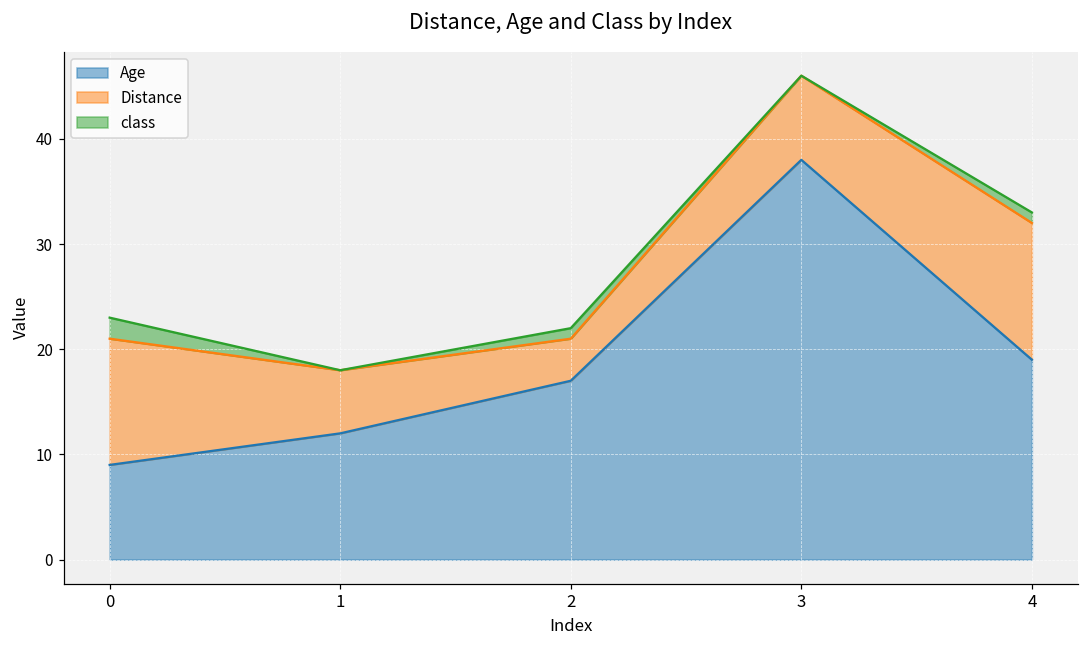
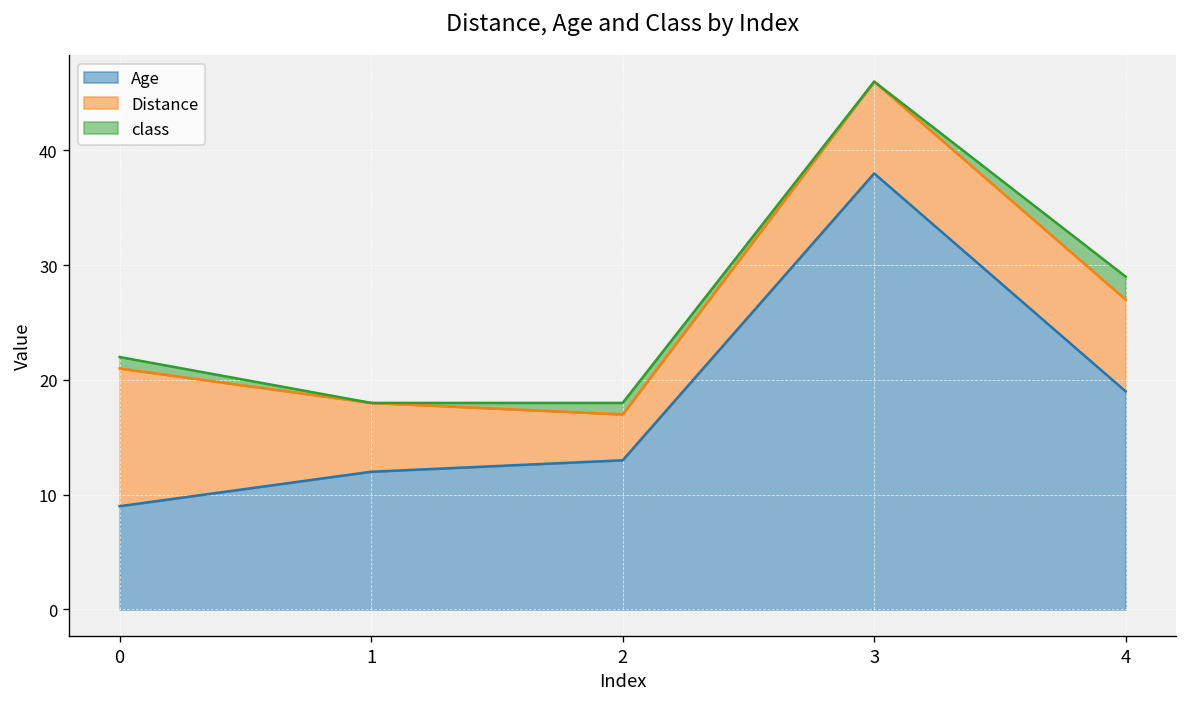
class, 0: 2 -> 1
Age, 2: 17 -> 13
Distance, 4: 13 -> 8
class, 4: 1 -> 2
